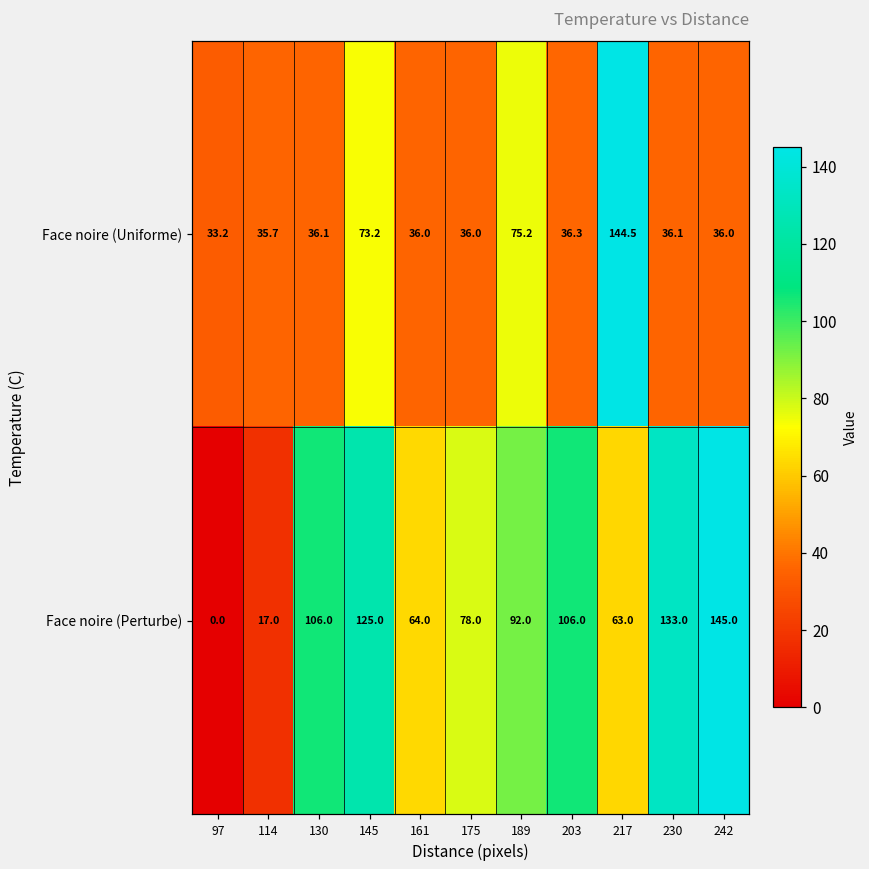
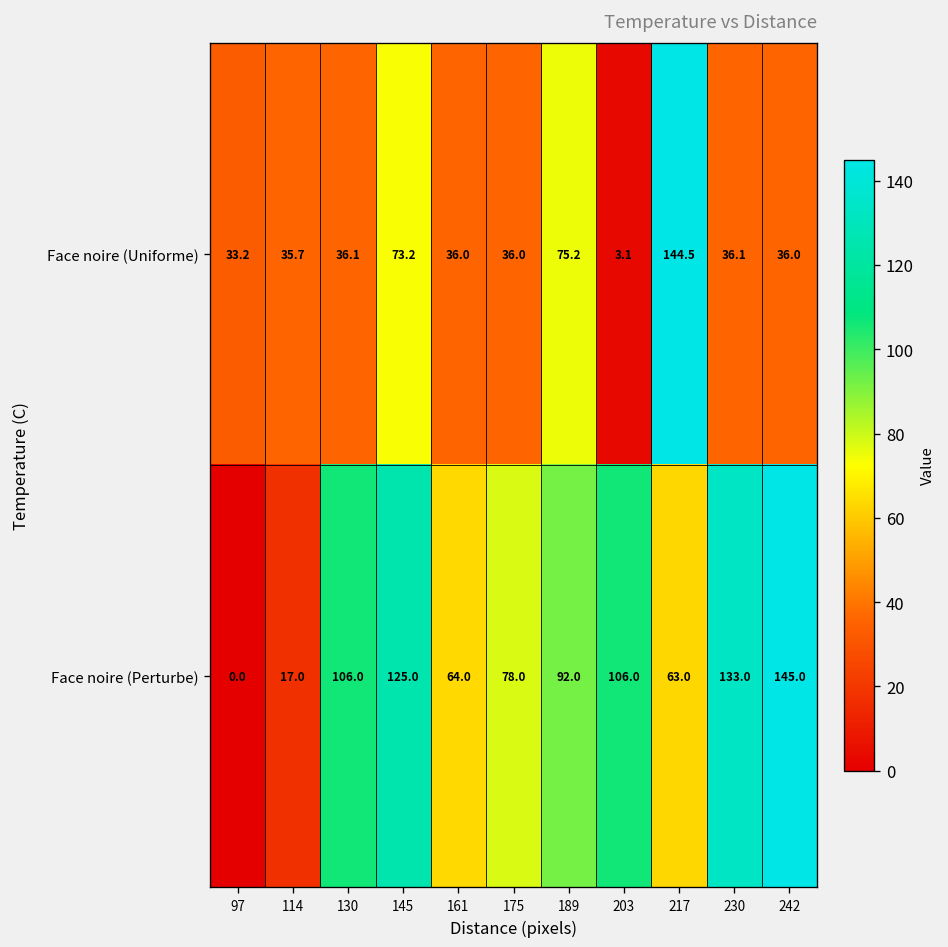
Face noire (Uniforme), 203: 36.3 -> 3.1
